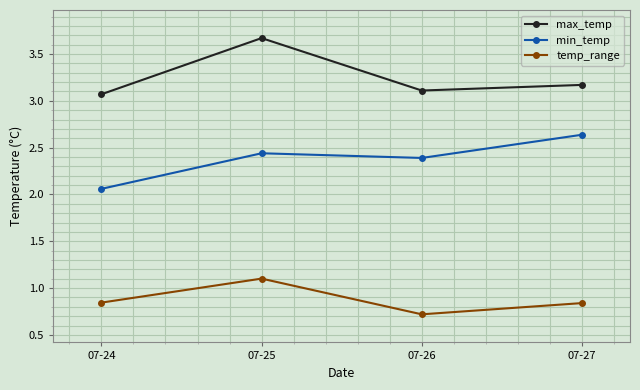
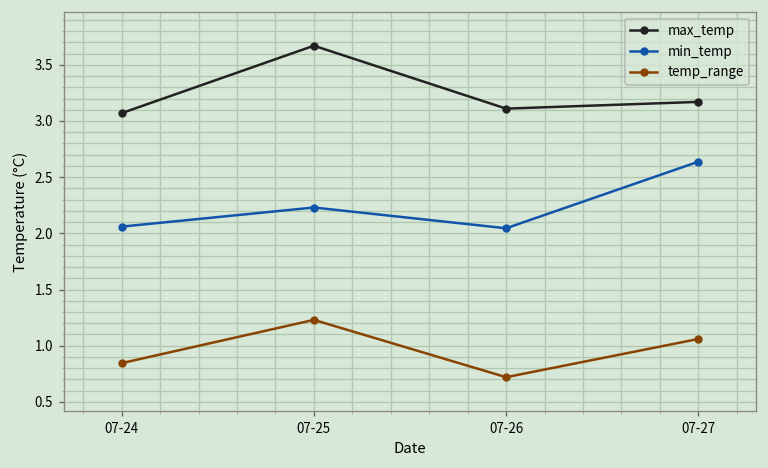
min_temp, 07-25: 2.4 -> 2.2
temp_range, 07-25: 1.1 -> 1.2
min_temp, 07-26: 2.4 -> 2.0
temp_range, 07-27: 0.8 -> 1.1
